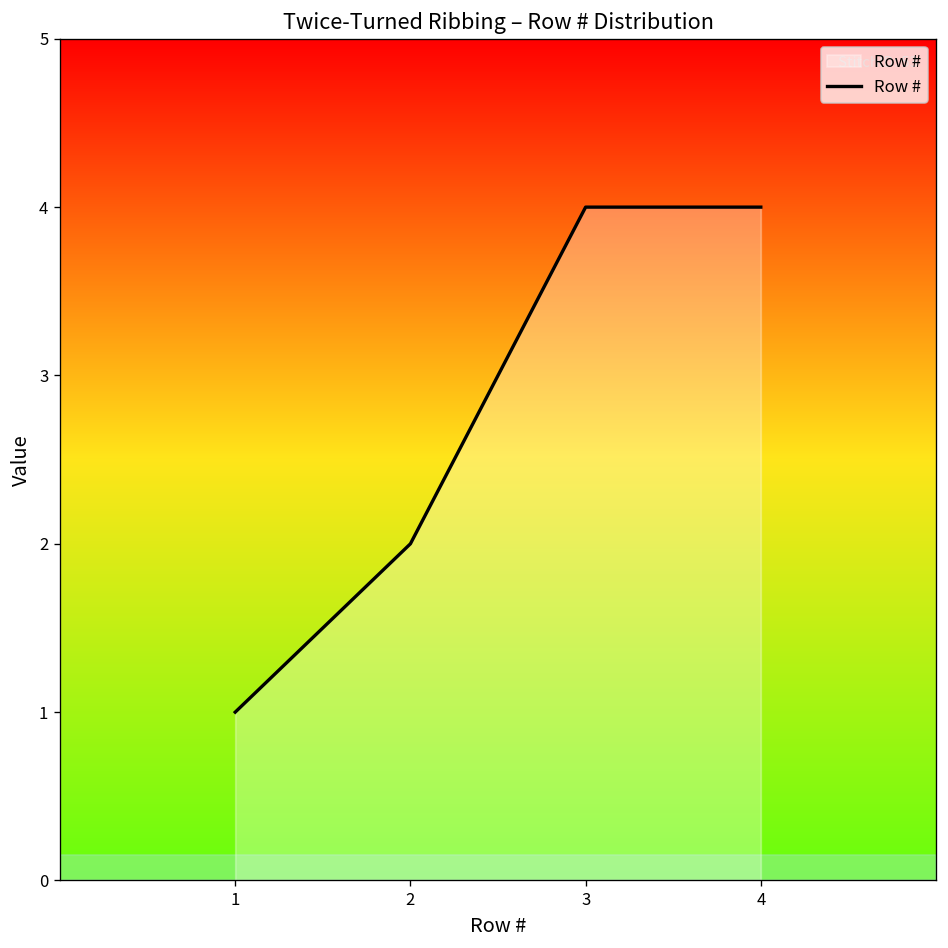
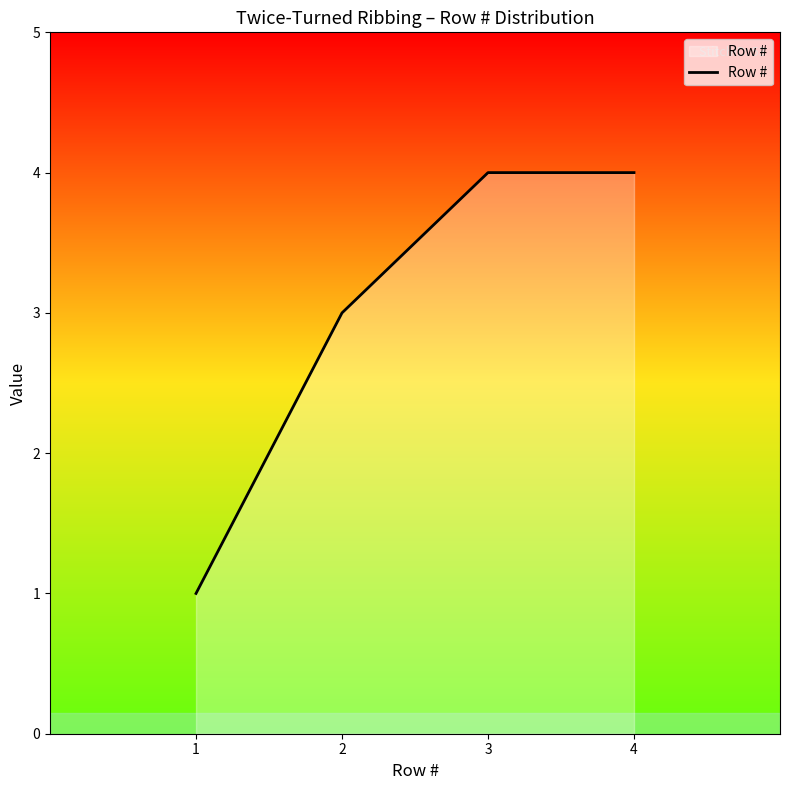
2: 2 -> 3
